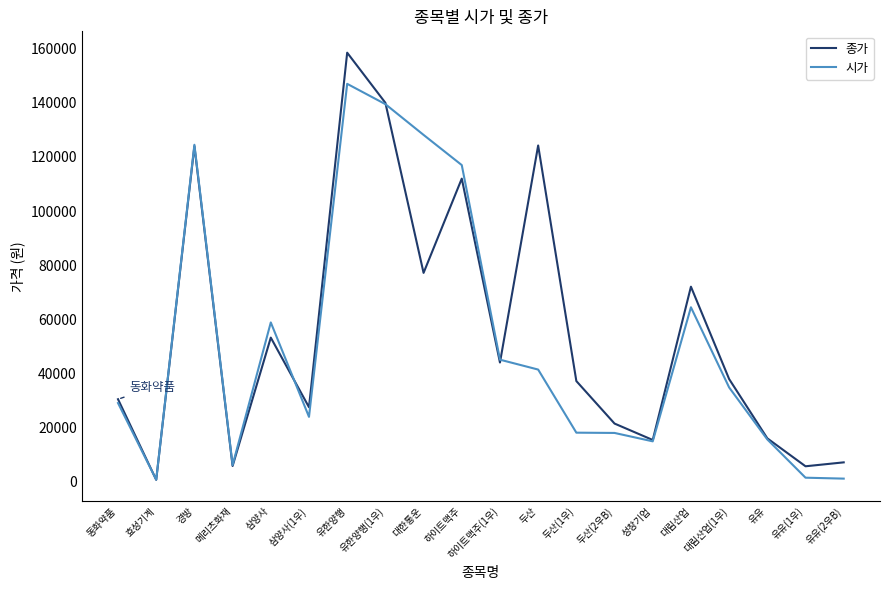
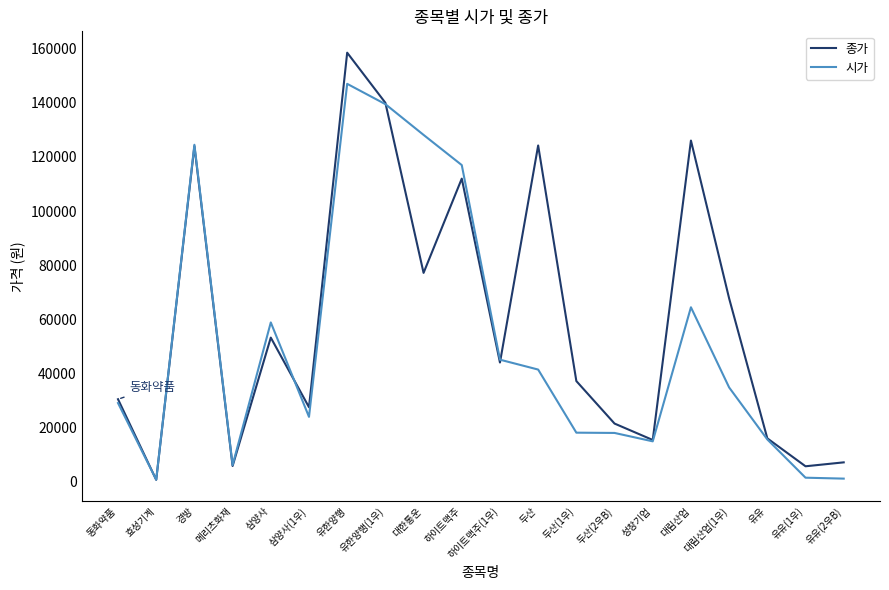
종가, 대림산업: 72000 -> 126000
종가, 대림산업(1우): 38000 -> 68000
